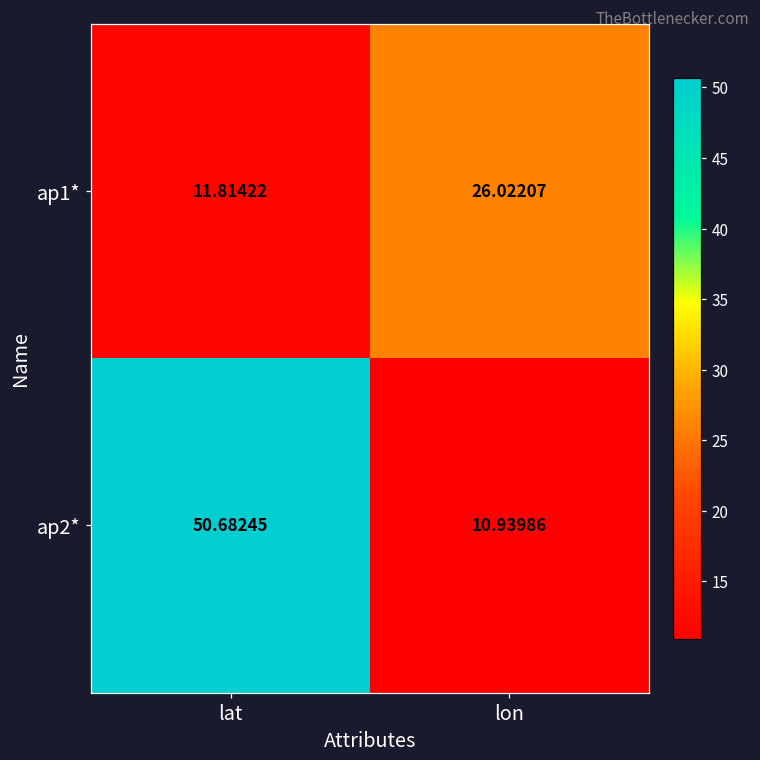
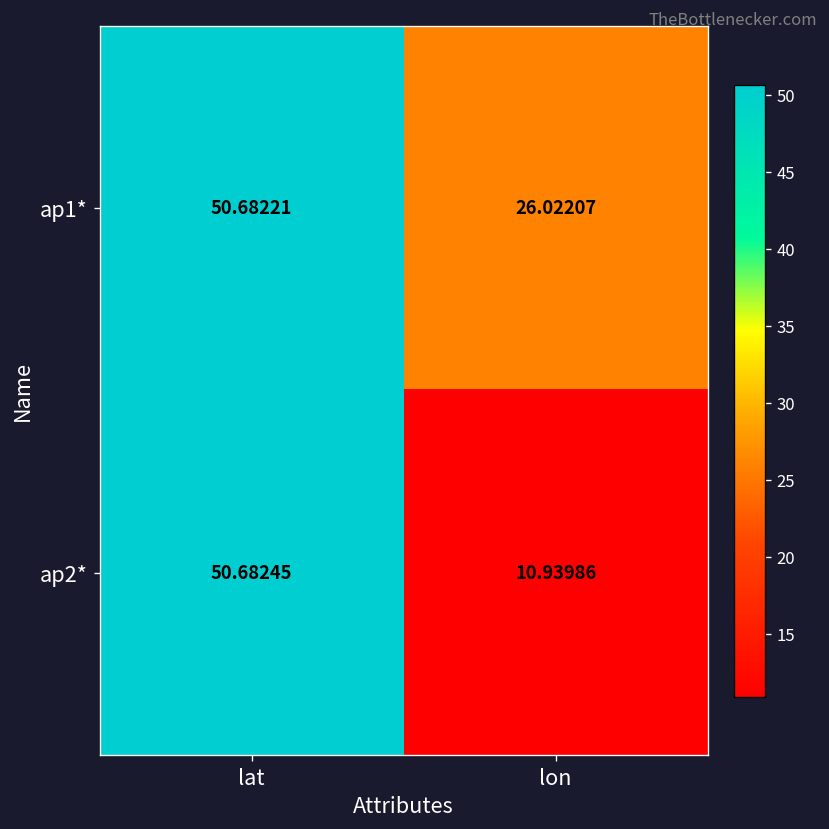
ap1*, lat: 11.81422 -> 50.68221
